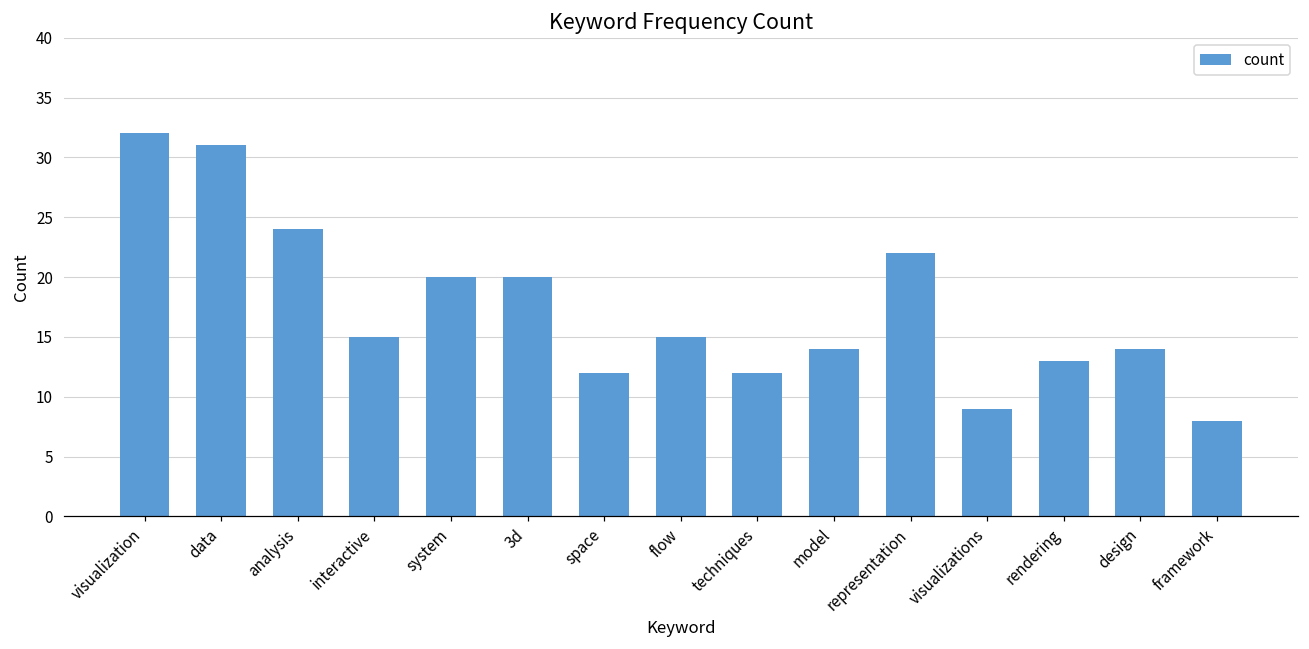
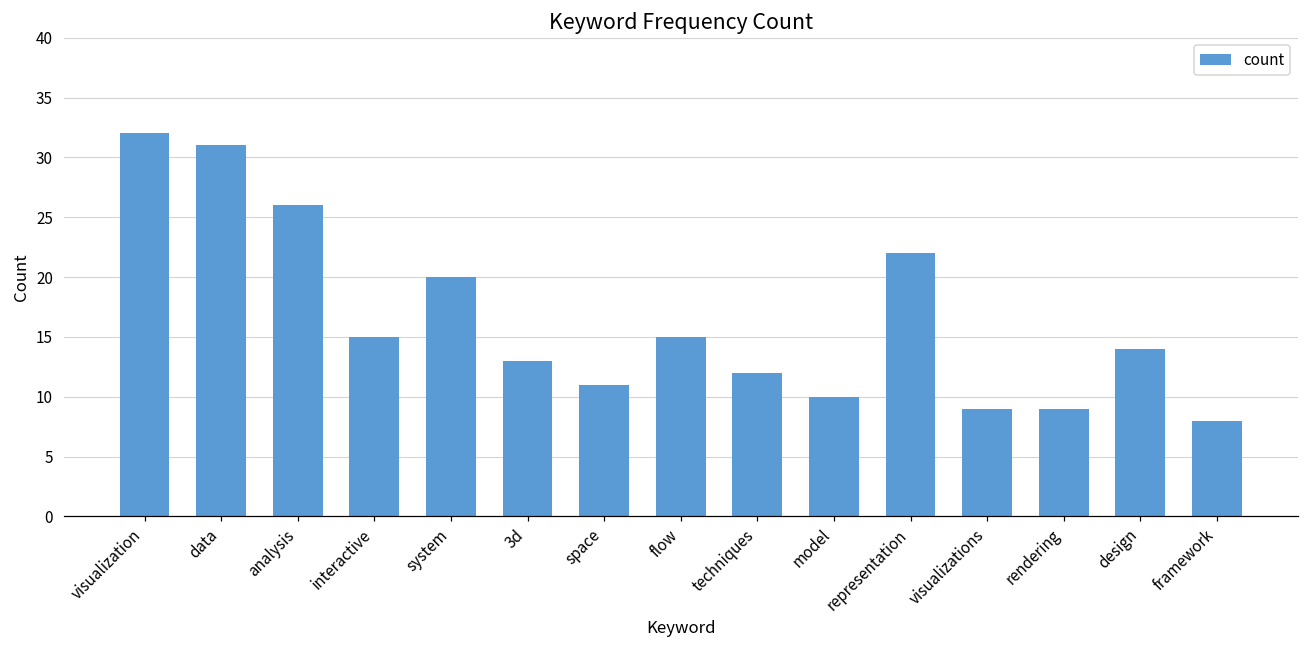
analysis: 24 -> 26
3d: 20 -> 13
space: 12 -> 11
model: 14 -> 10
rendering: 13 -> 9
